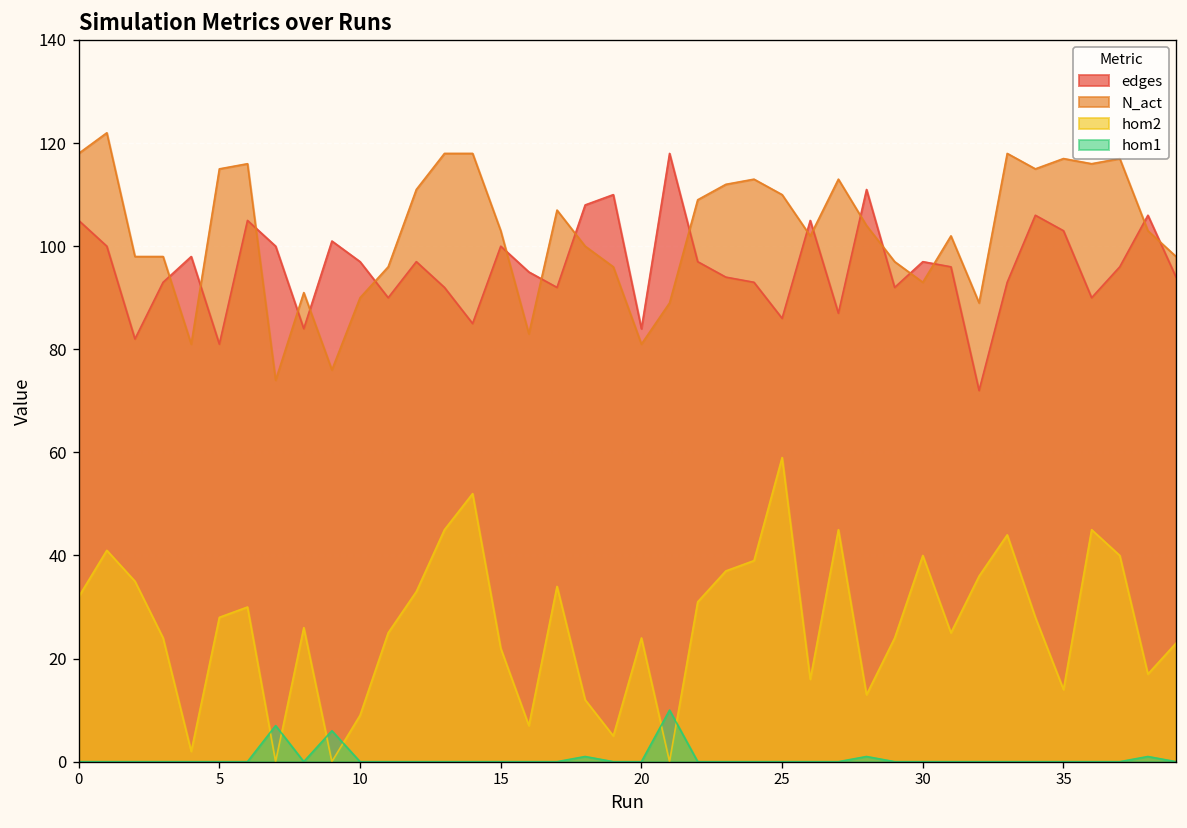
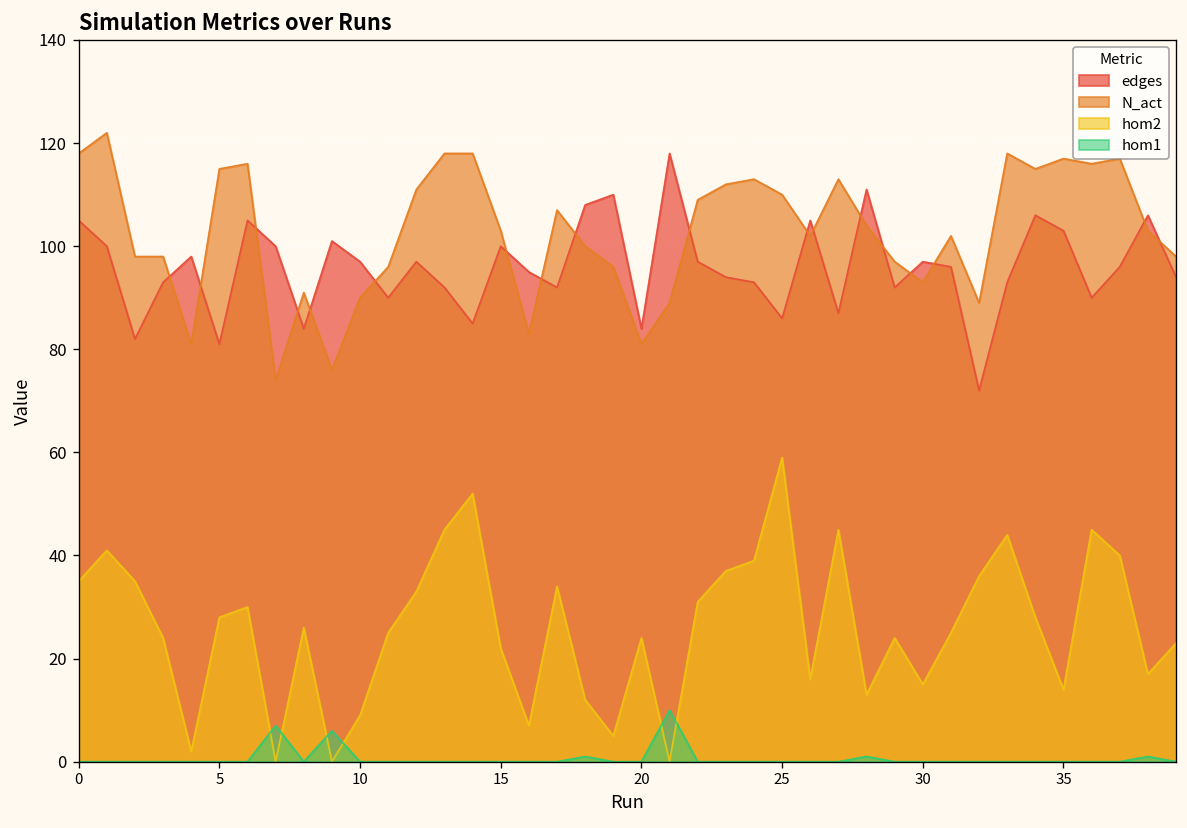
hom2, 0: 32 -> 35
hom2, 30: 40 -> 15
